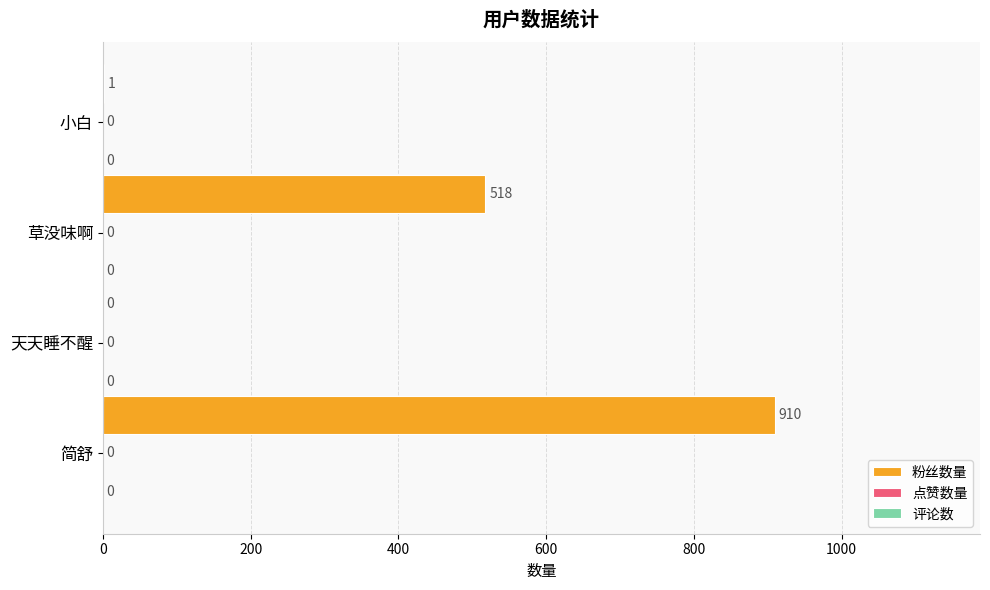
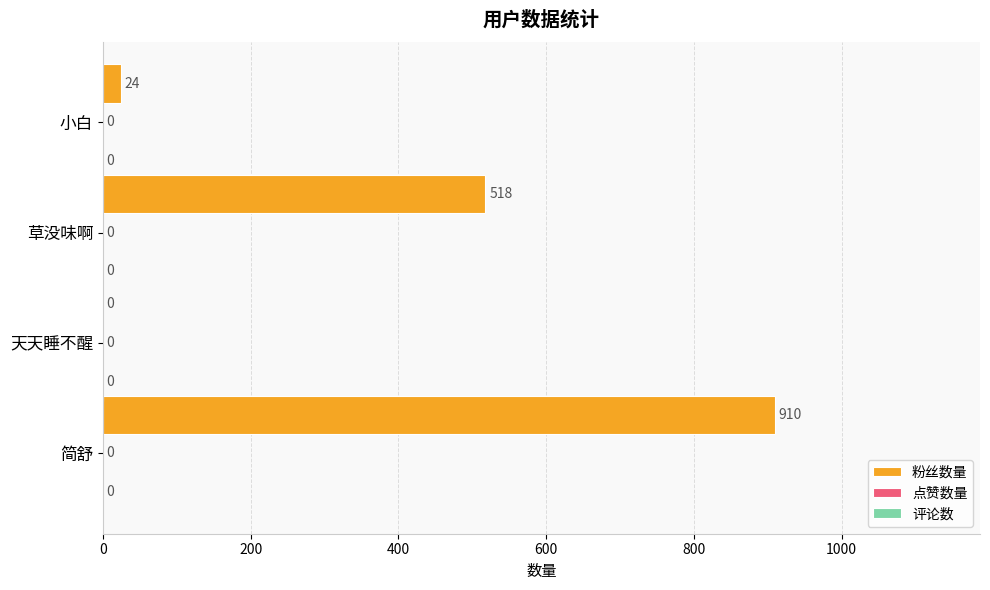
粉丝数量, 小白: 1 -> 24
